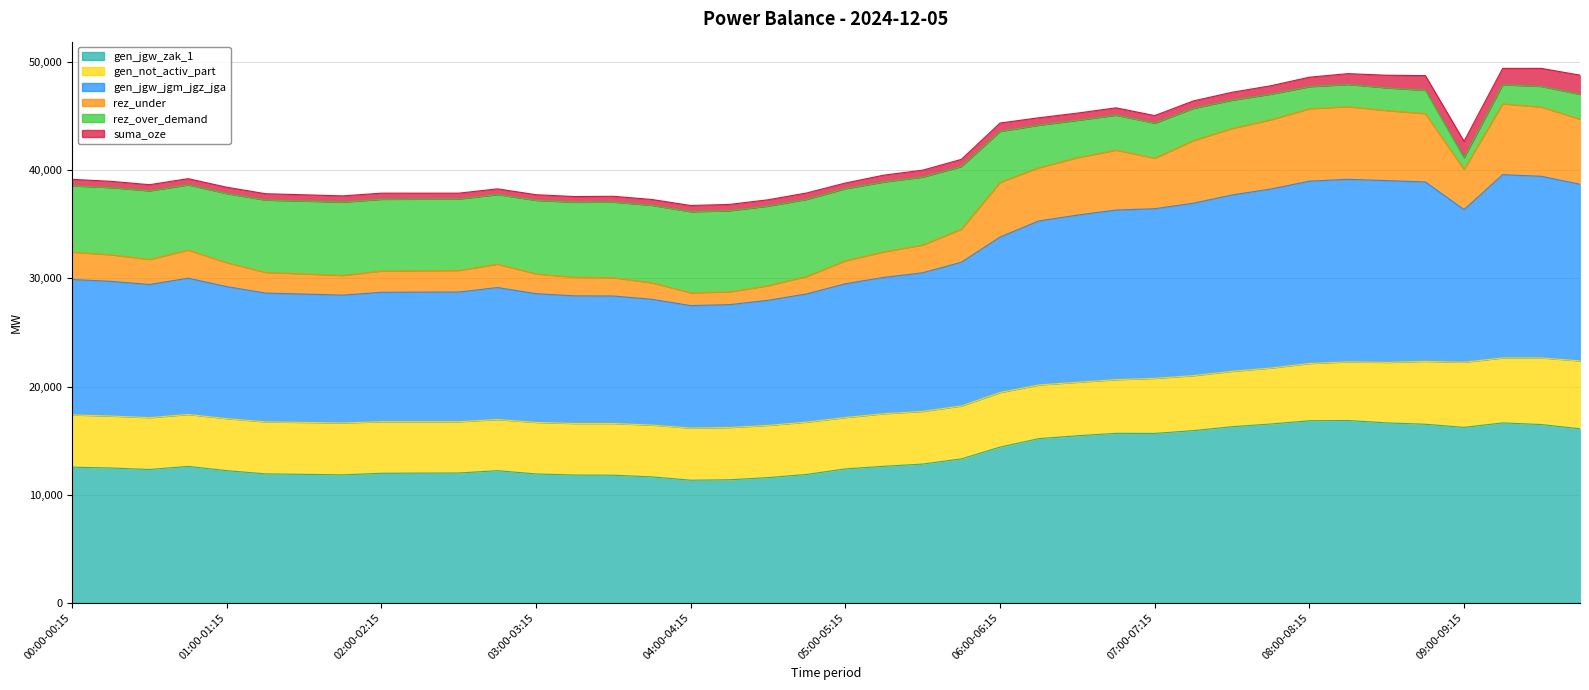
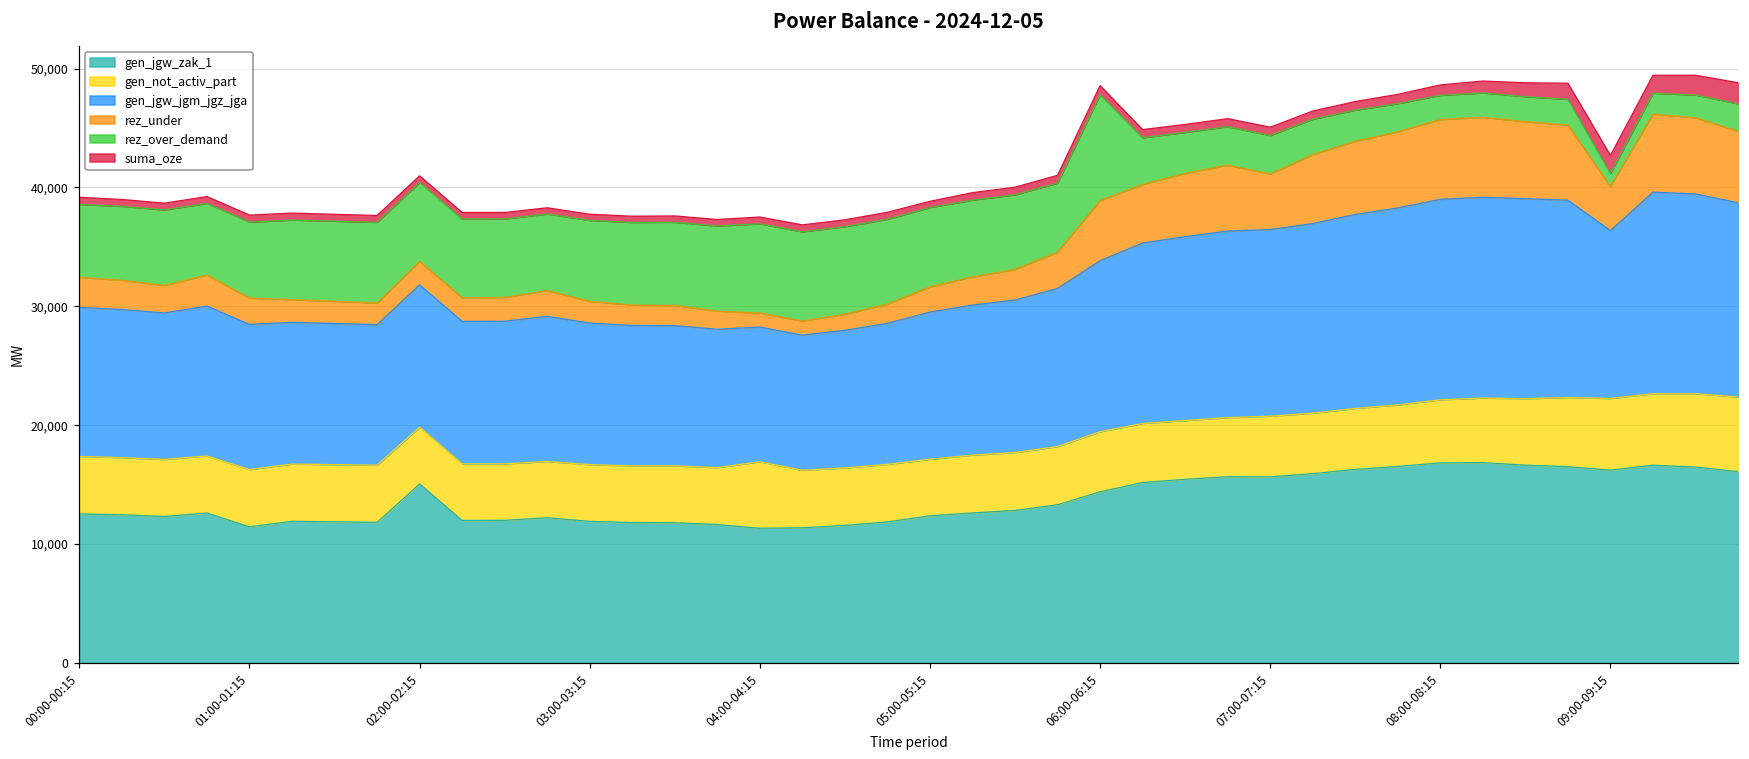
gen_jgw_zak_1, 01:00-01:15: 12,200 -> 11,400
gen_jgw_zak_1, 02:00-02:15: 12,000 -> 15,100
gen_not_activ_part, 04:00-04:15: 4,800 -> 5,600
rez_over_demand, 06:00-06:15: 4,700 -> 8,900
